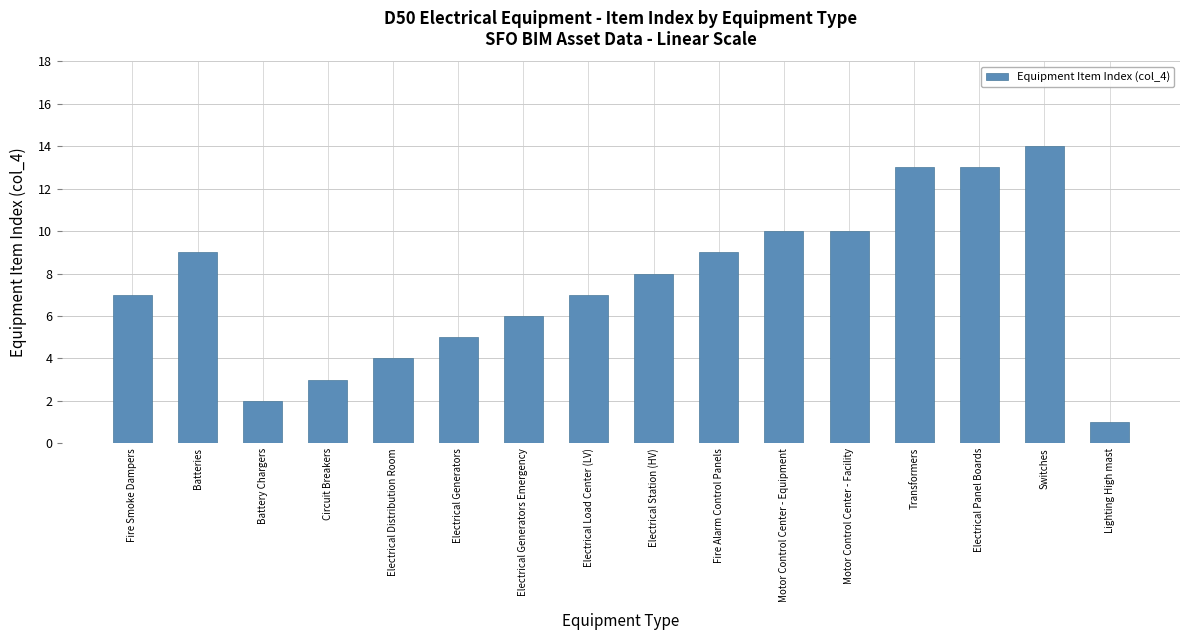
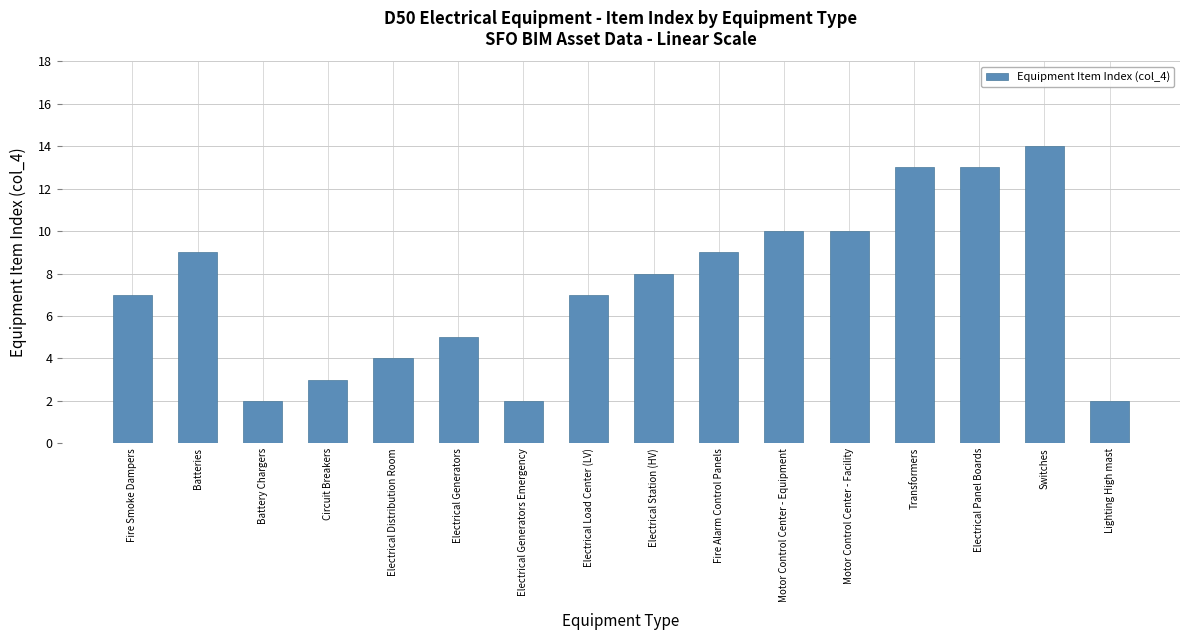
Electrical Generators Emergency: 6 -> 2
Lighting High mast: 1 -> 2
